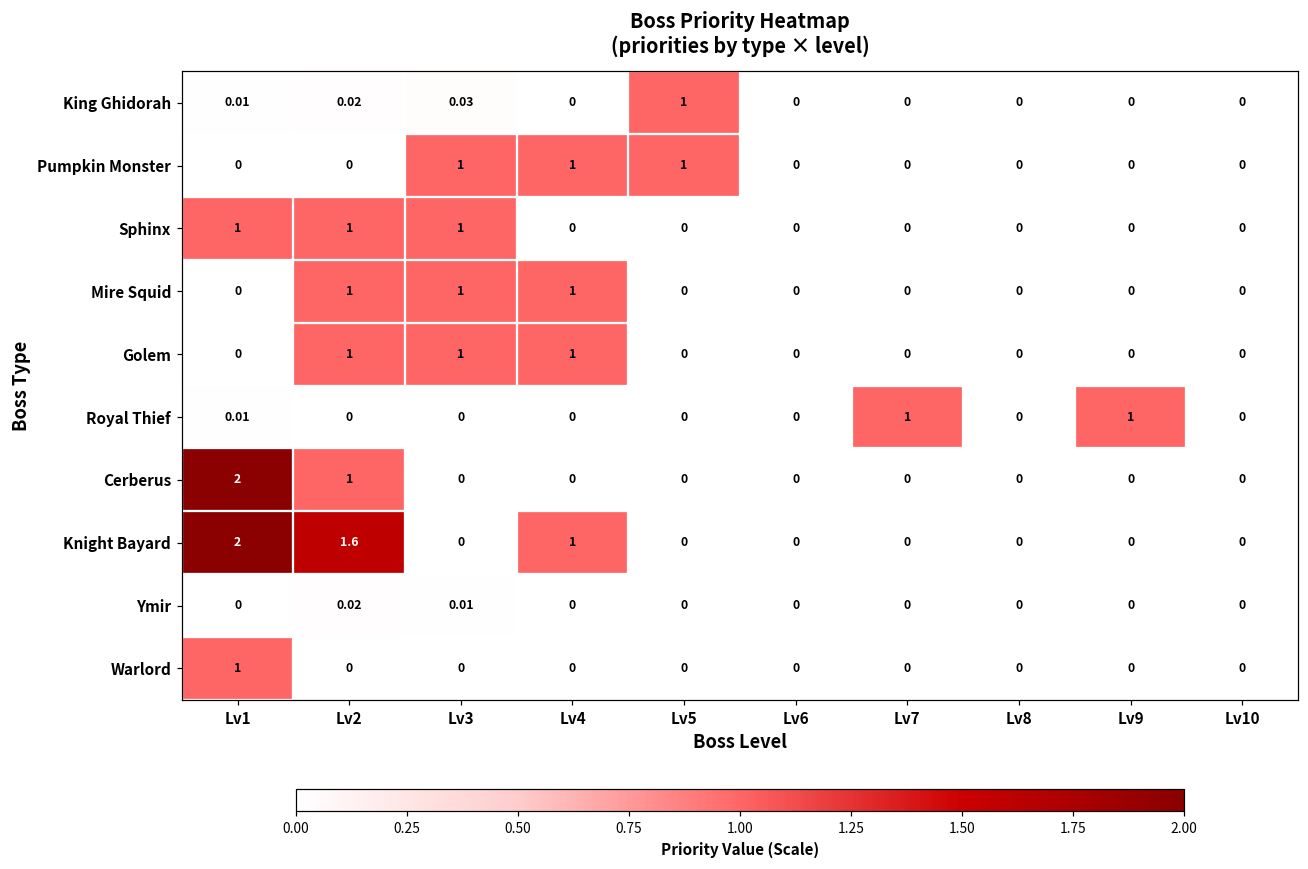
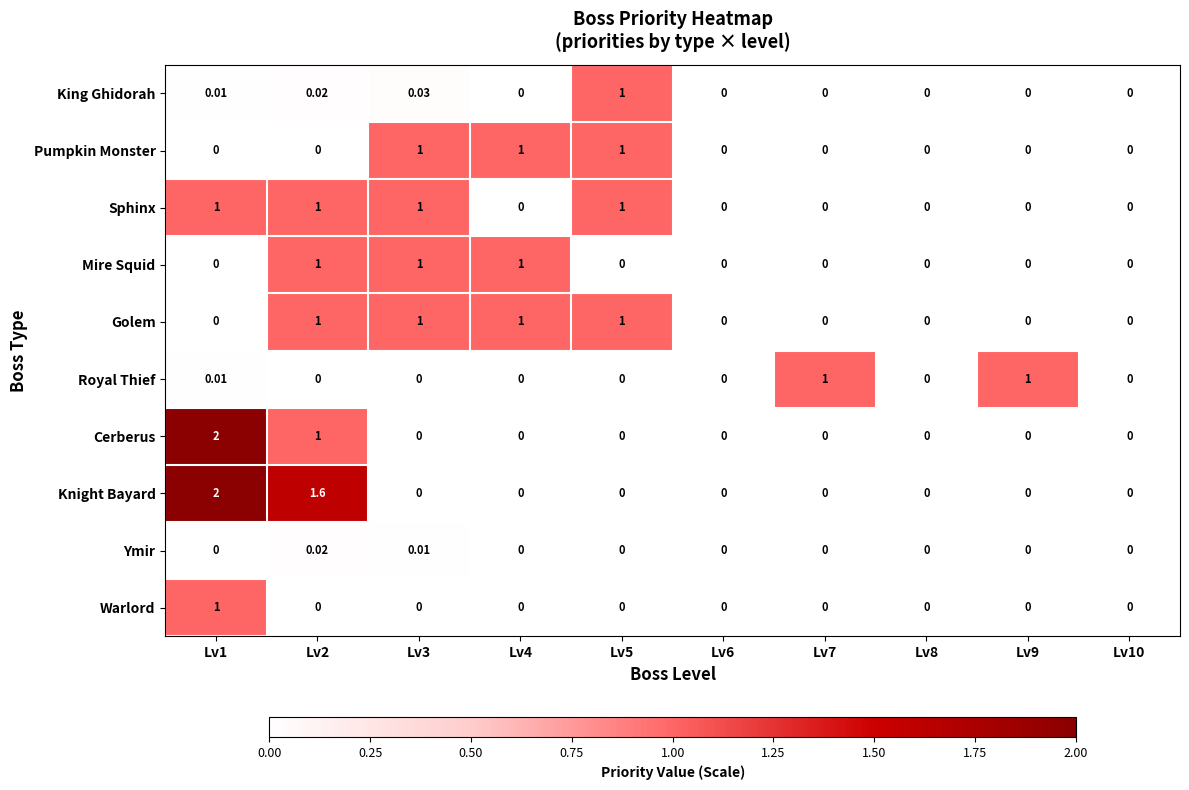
Sphinx, Lv5: 0 -> 1
Golem, Lv5: 0 -> 1
Knight Bayard, Lv4: 1 -> 0
